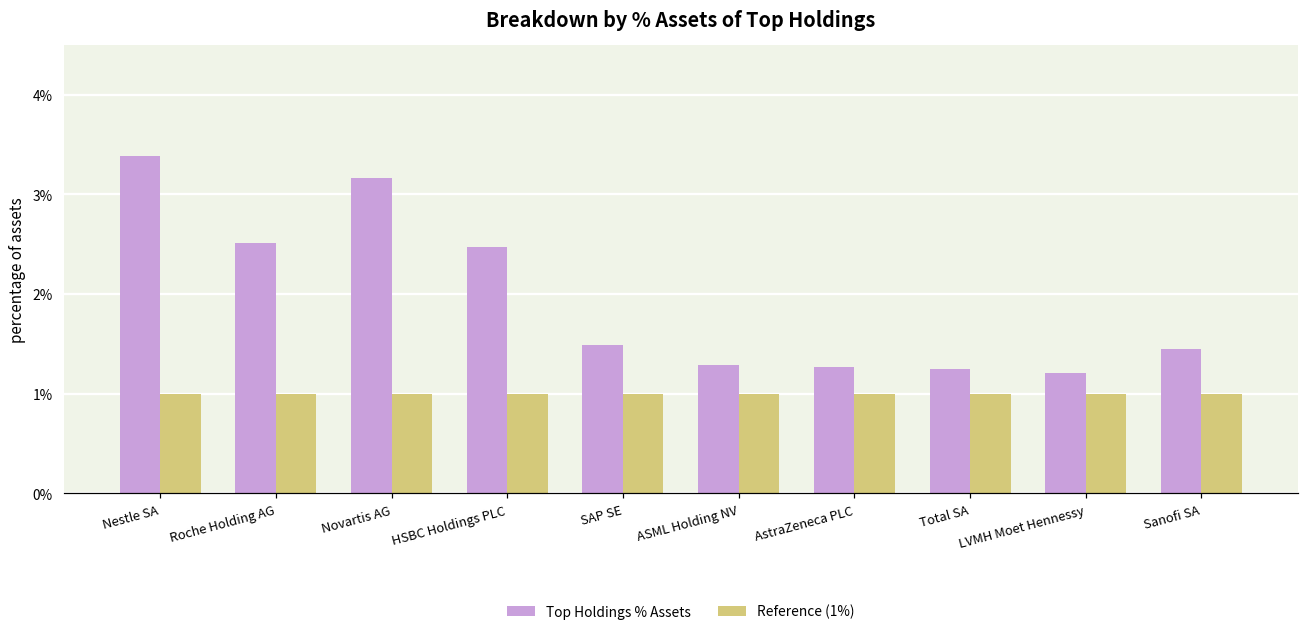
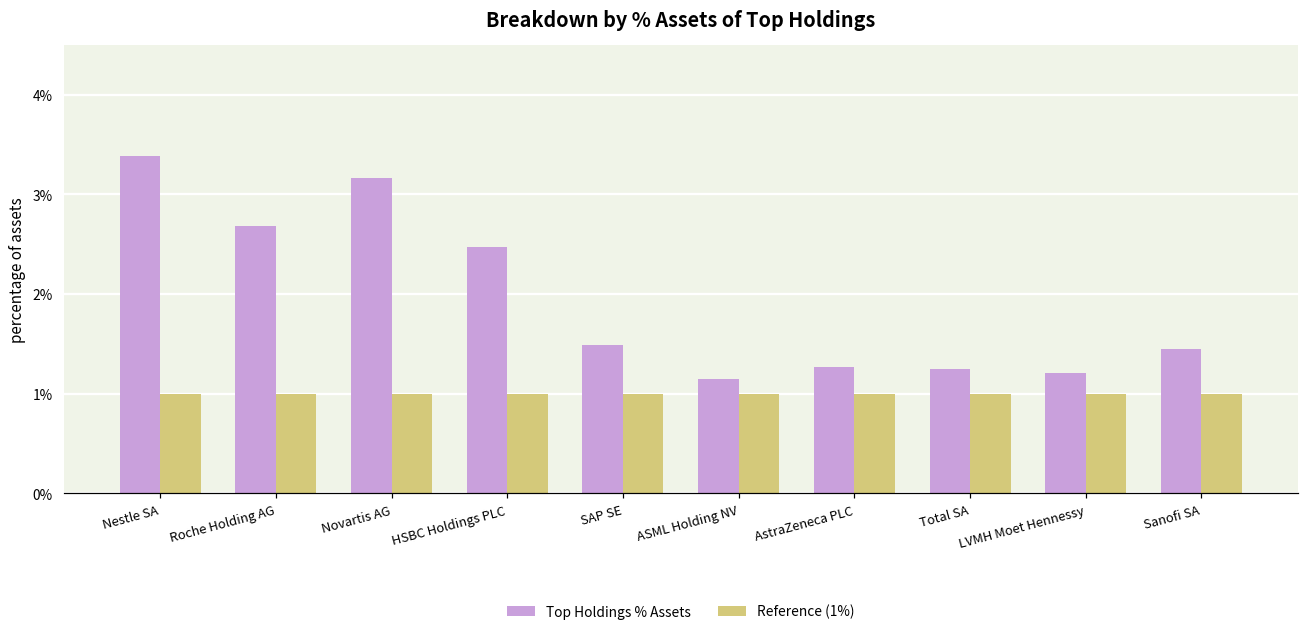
Top Holdings % Assets, Roche Holding AG: 2.5% -> 2.7%
Top Holdings % Assets, ASML Holding NV: 1.3% -> 1.2%
